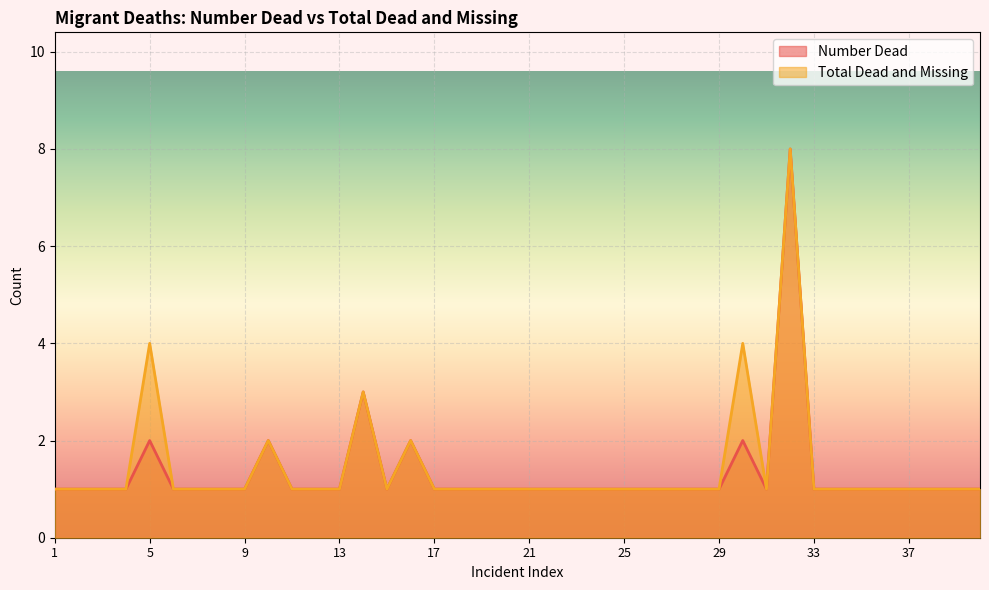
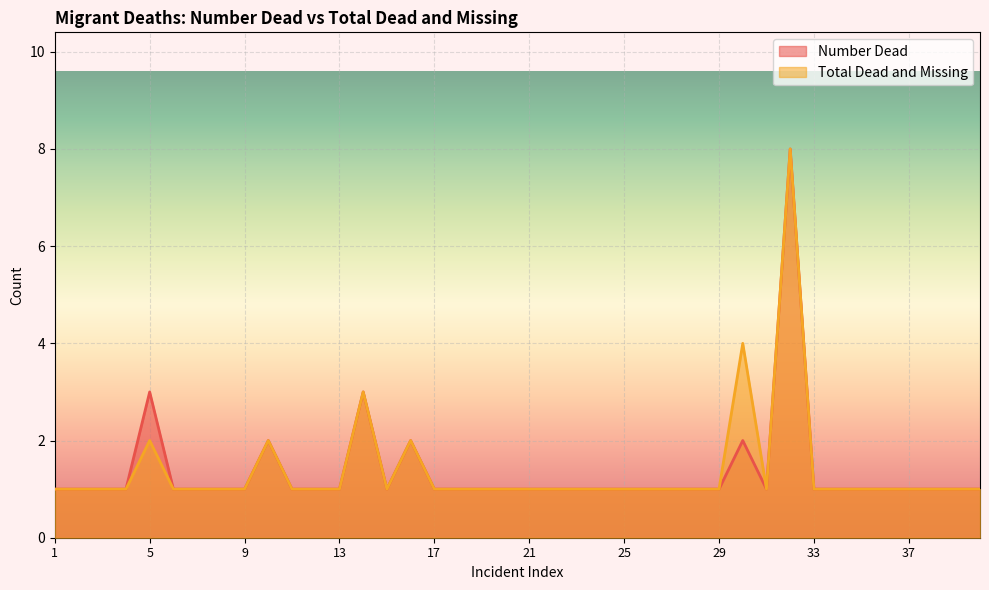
Number Dead, 5: 2 -> 3
Total Dead and Missing, 5: 4 -> 2
